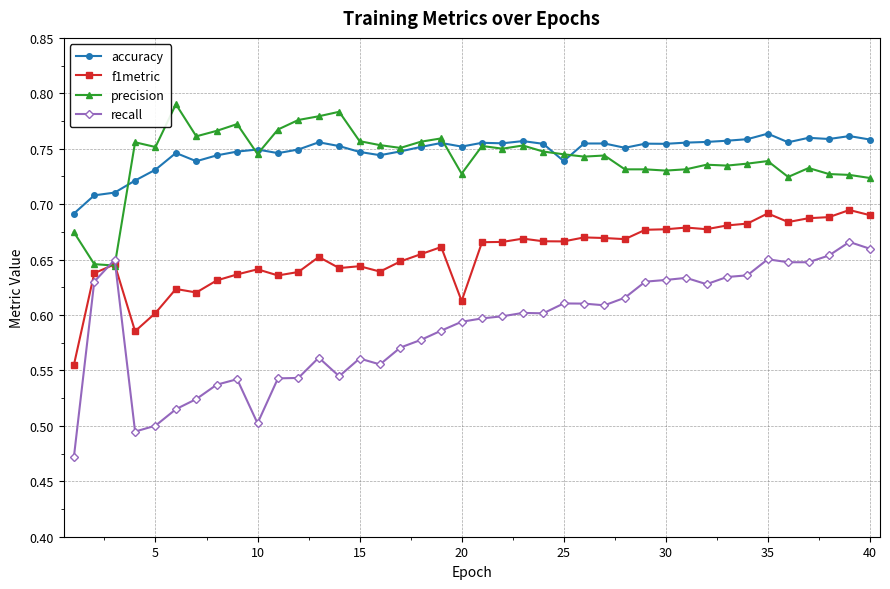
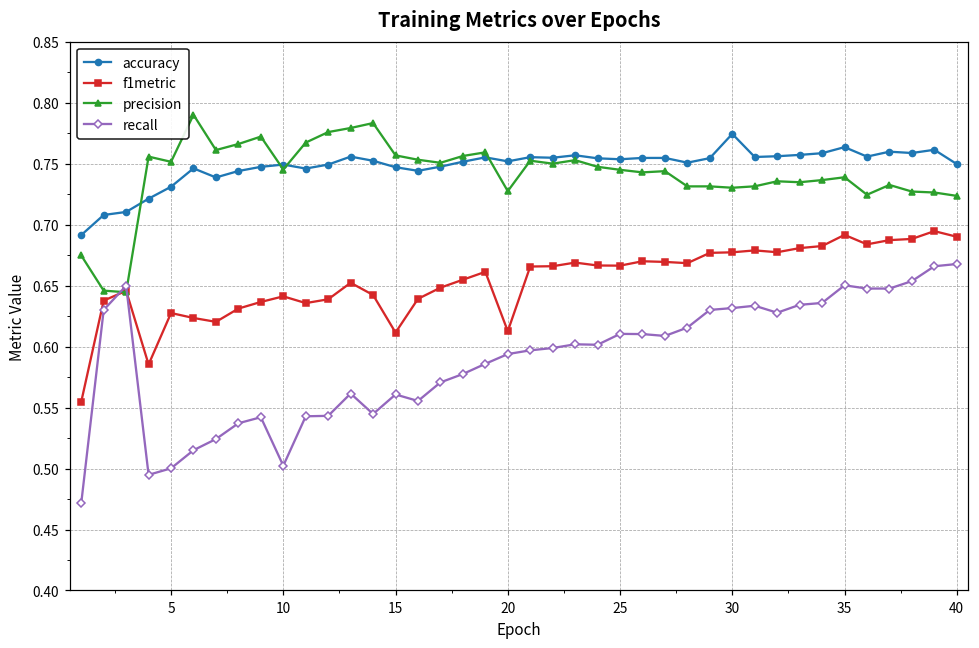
f1metric, 5: 0.602 -> 0.628
f1metric, 15: 0.644 -> 0.612
accuracy, 25: 0.739 -> 0.754
accuracy, 30: 0.754 -> 0.774
accuracy, 40: 0.758 -> 0.750
recall, 40: 0.660 -> 0.668
